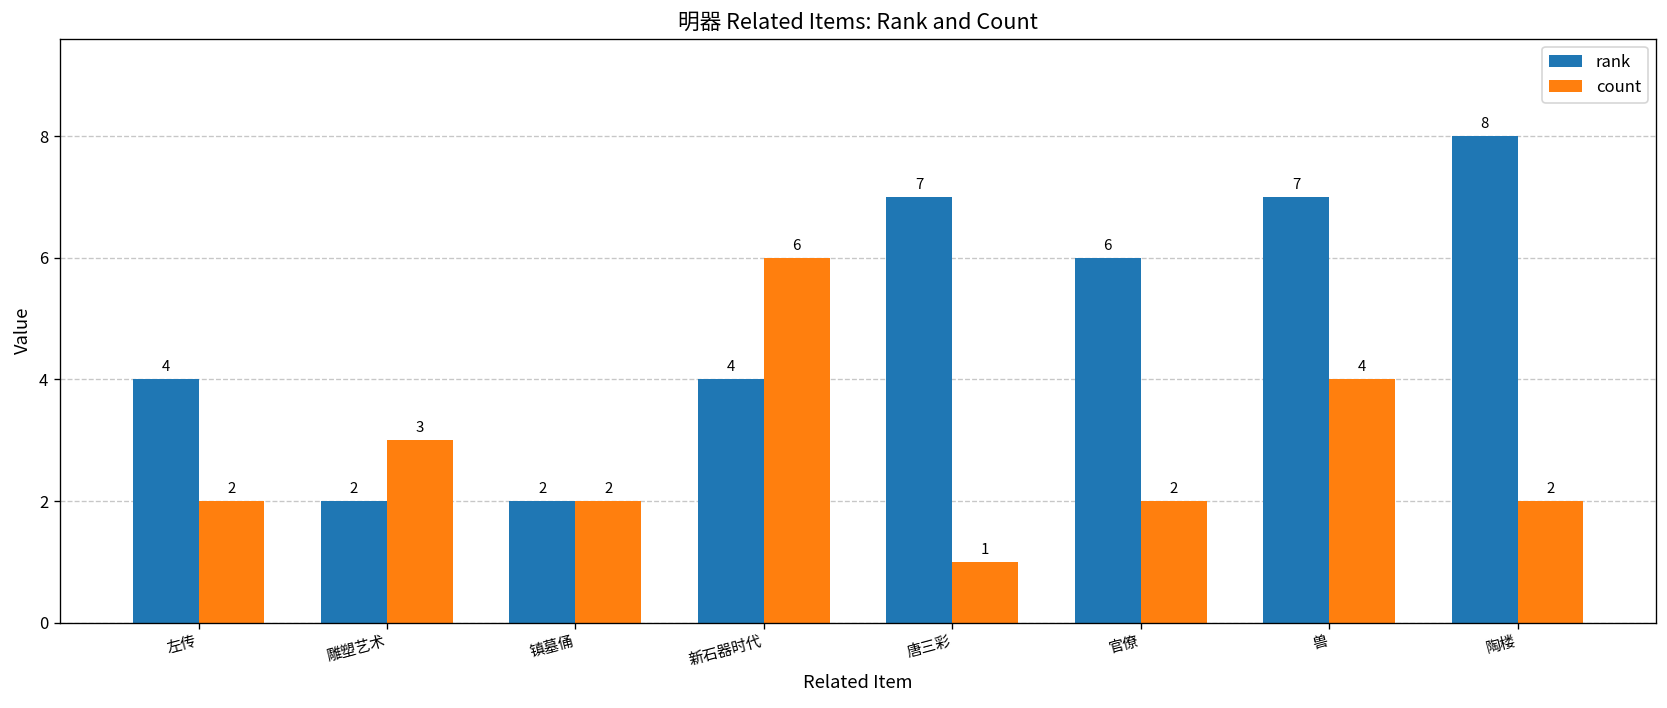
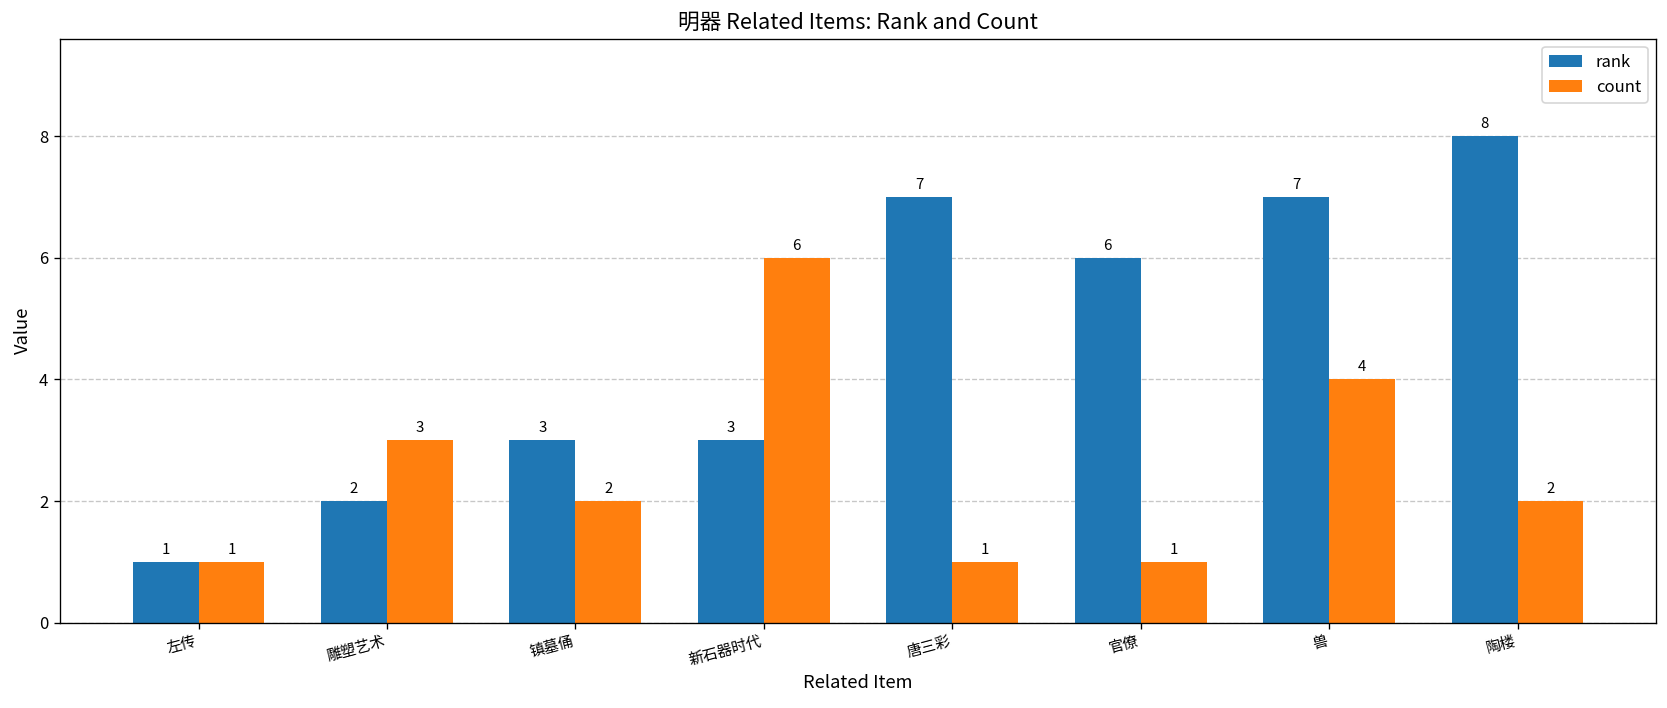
rank, 左传: 4 -> 1
count, 左传: 2 -> 1
rank, 镇墓俑: 2 -> 3
rank, 新石器时代: 4 -> 3
count, 官僚: 2 -> 1
